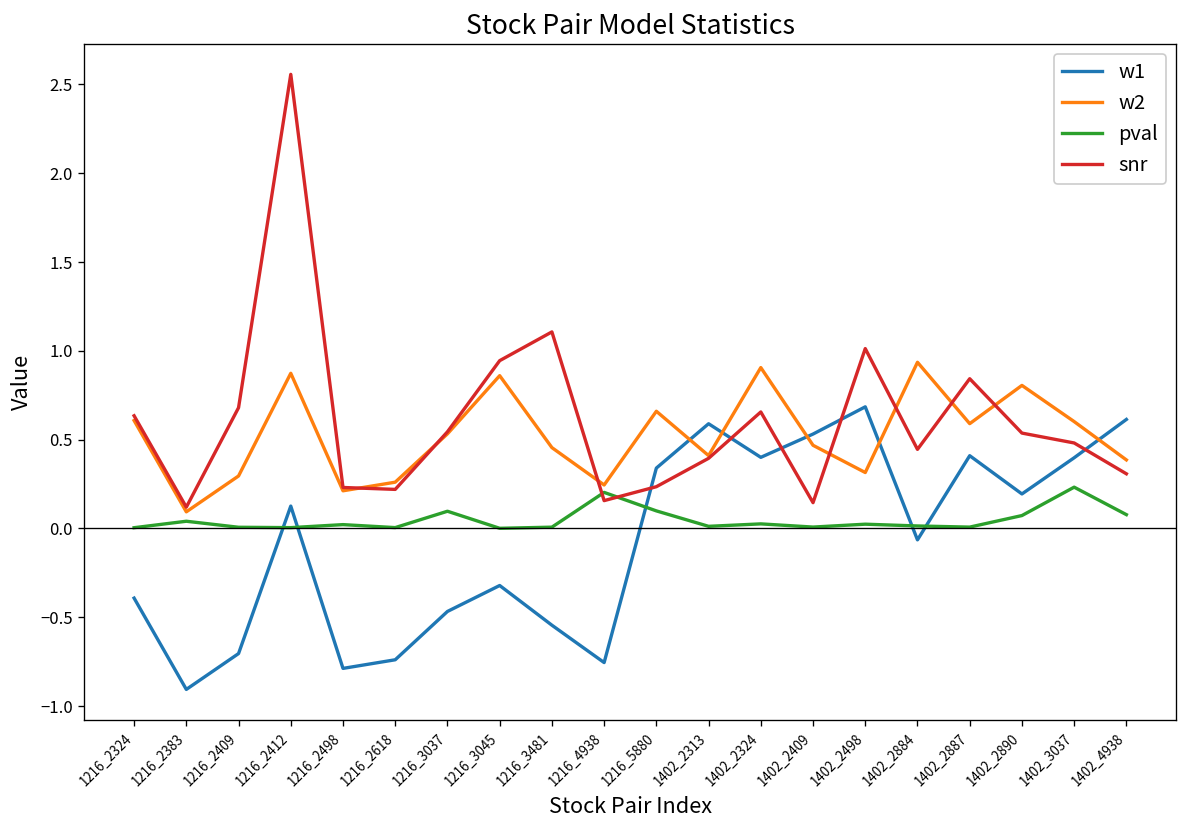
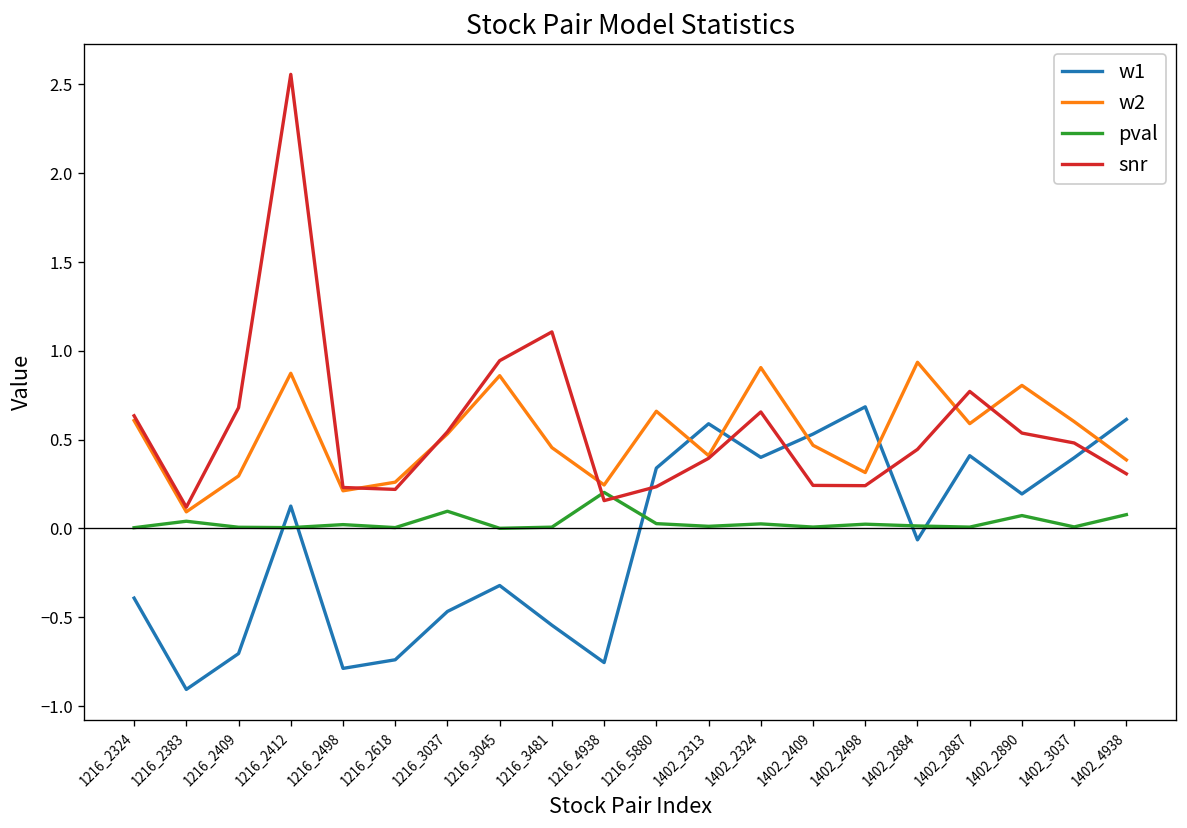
pval, 1216_5880: 0.10 -> 0.03
snr, 1402_2409: 0.15 -> 0.24
snr, 1402_2498: 1.01 -> 0.24
snr, 1402_2887: 0.84 -> 0.77
pval, 1402_3037: 0.23 -> 0.01
